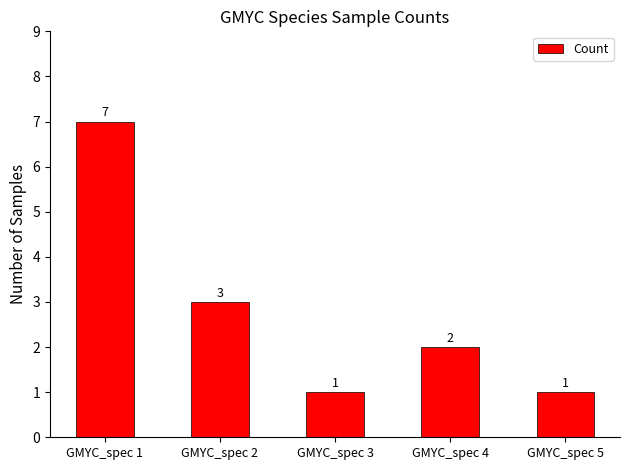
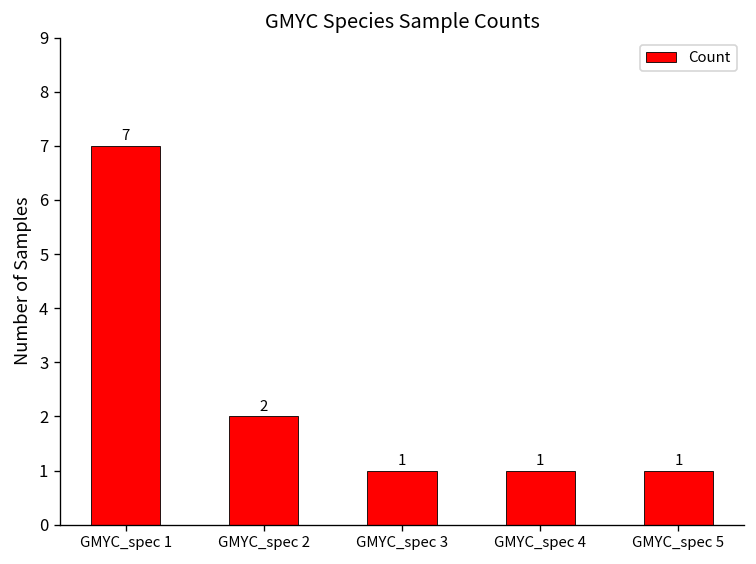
GMYC_spec 2: 3 -> 2
GMYC_spec 4: 2 -> 1
